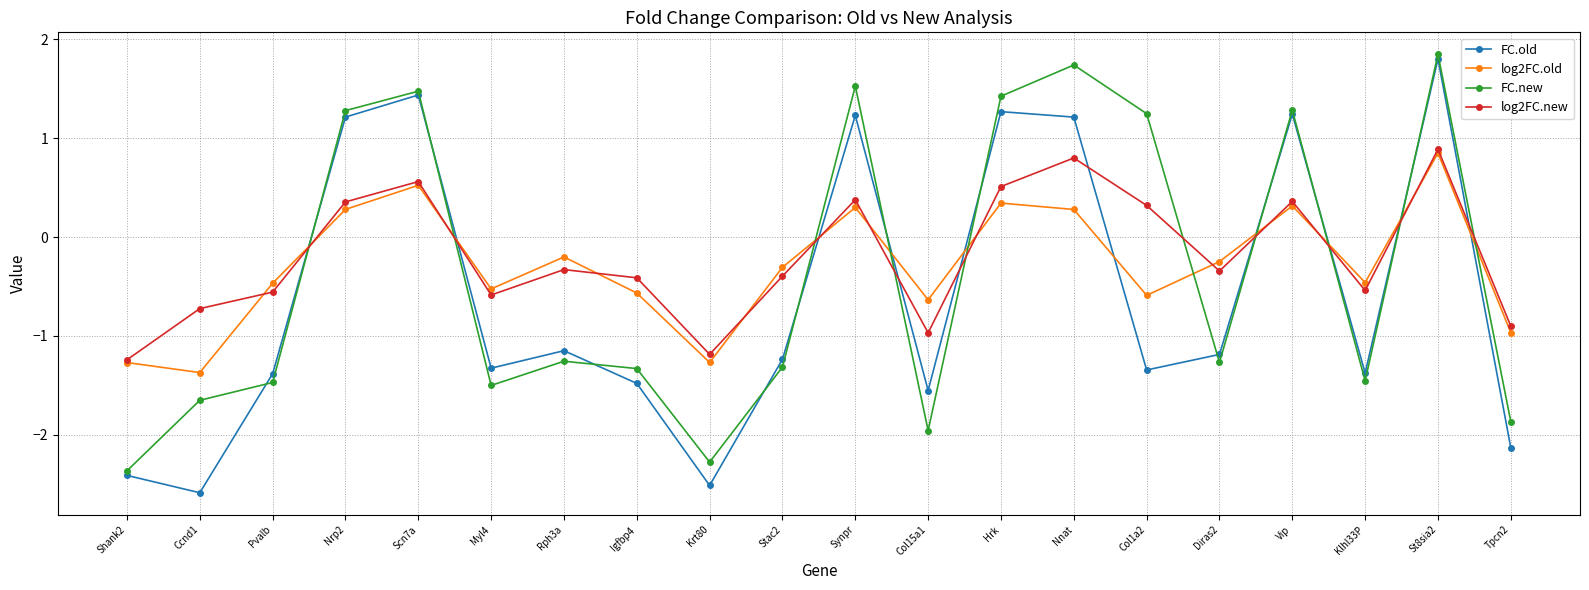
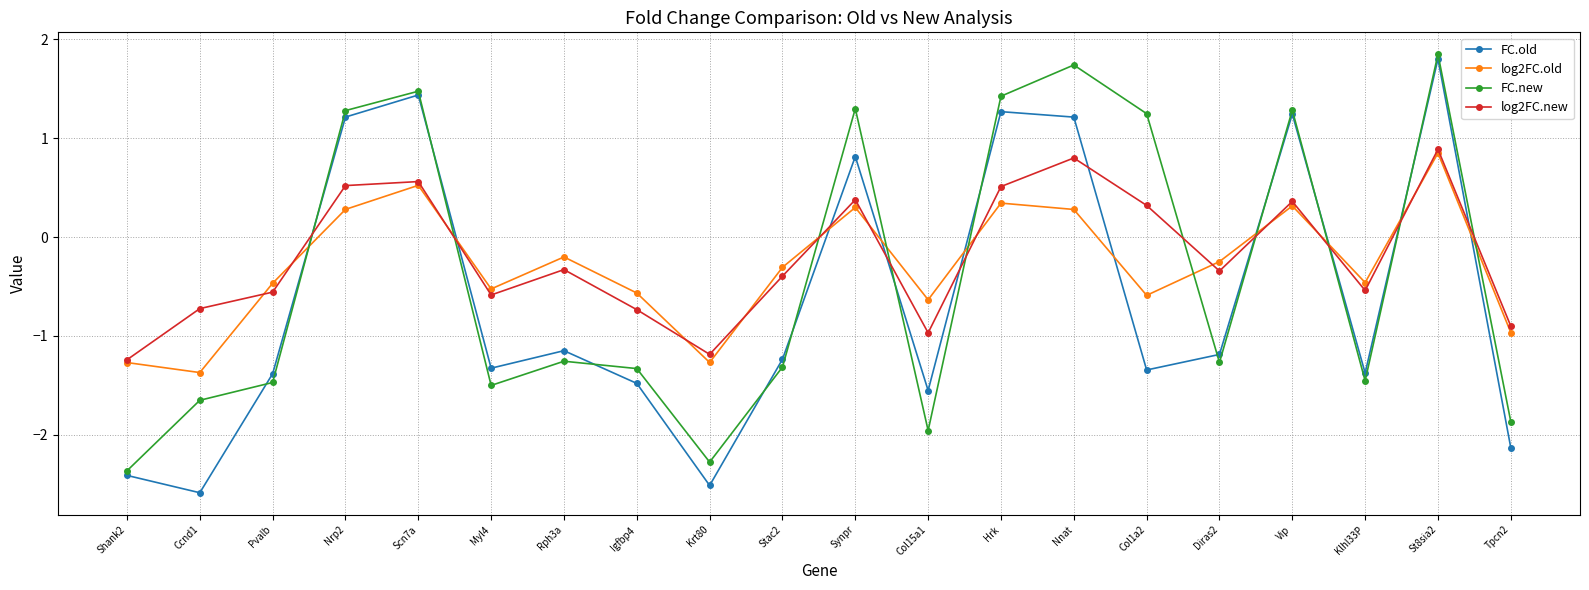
log2FC.new, Nrp2: 0.4 -> 0.5
log2FC.new, Igfbp4: -0.4 -> -0.7
FC.old, Synpr: 1.2 -> 0.8
FC.new, Synpr: 1.5 -> 1.3
